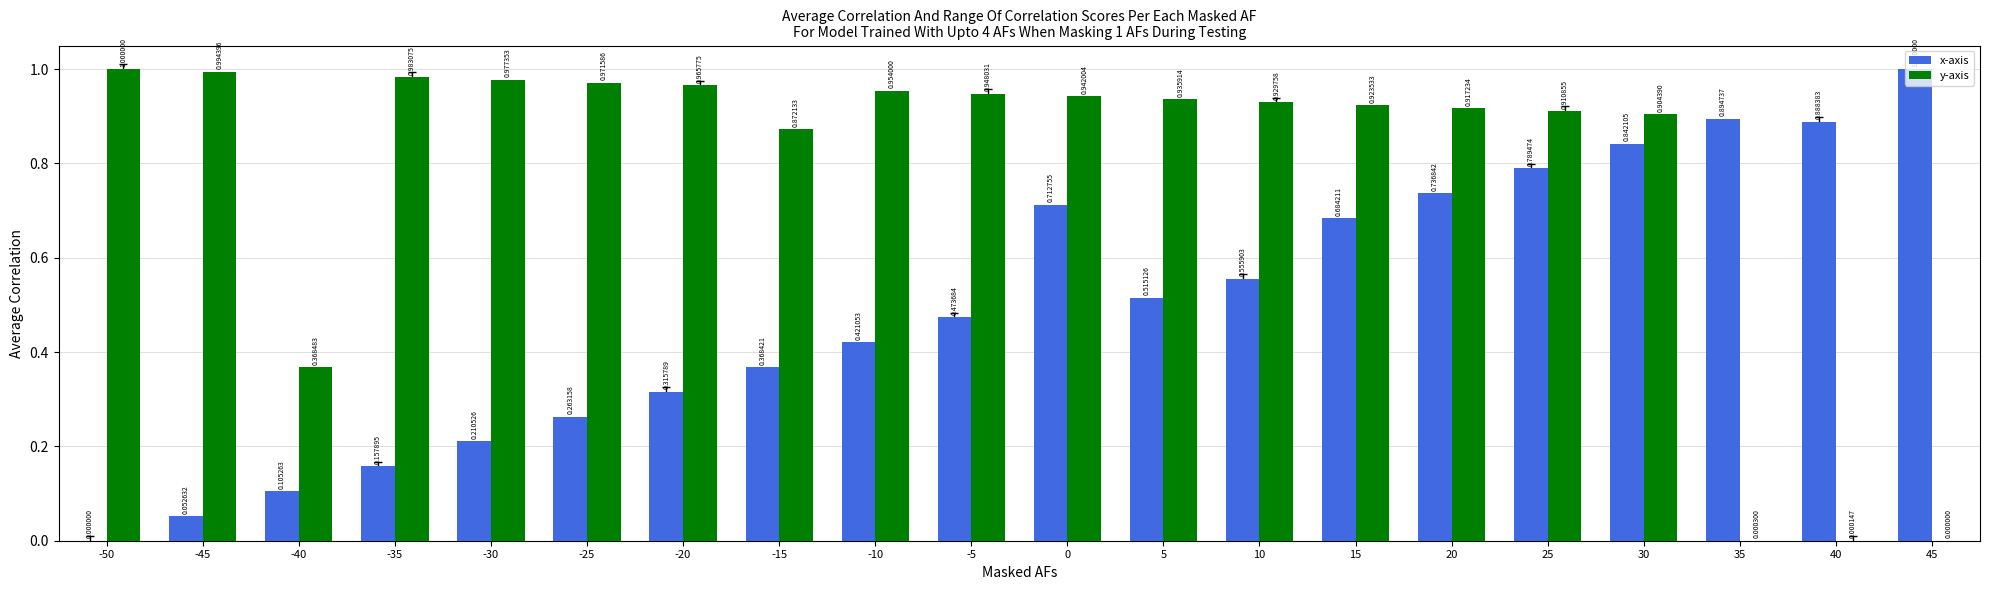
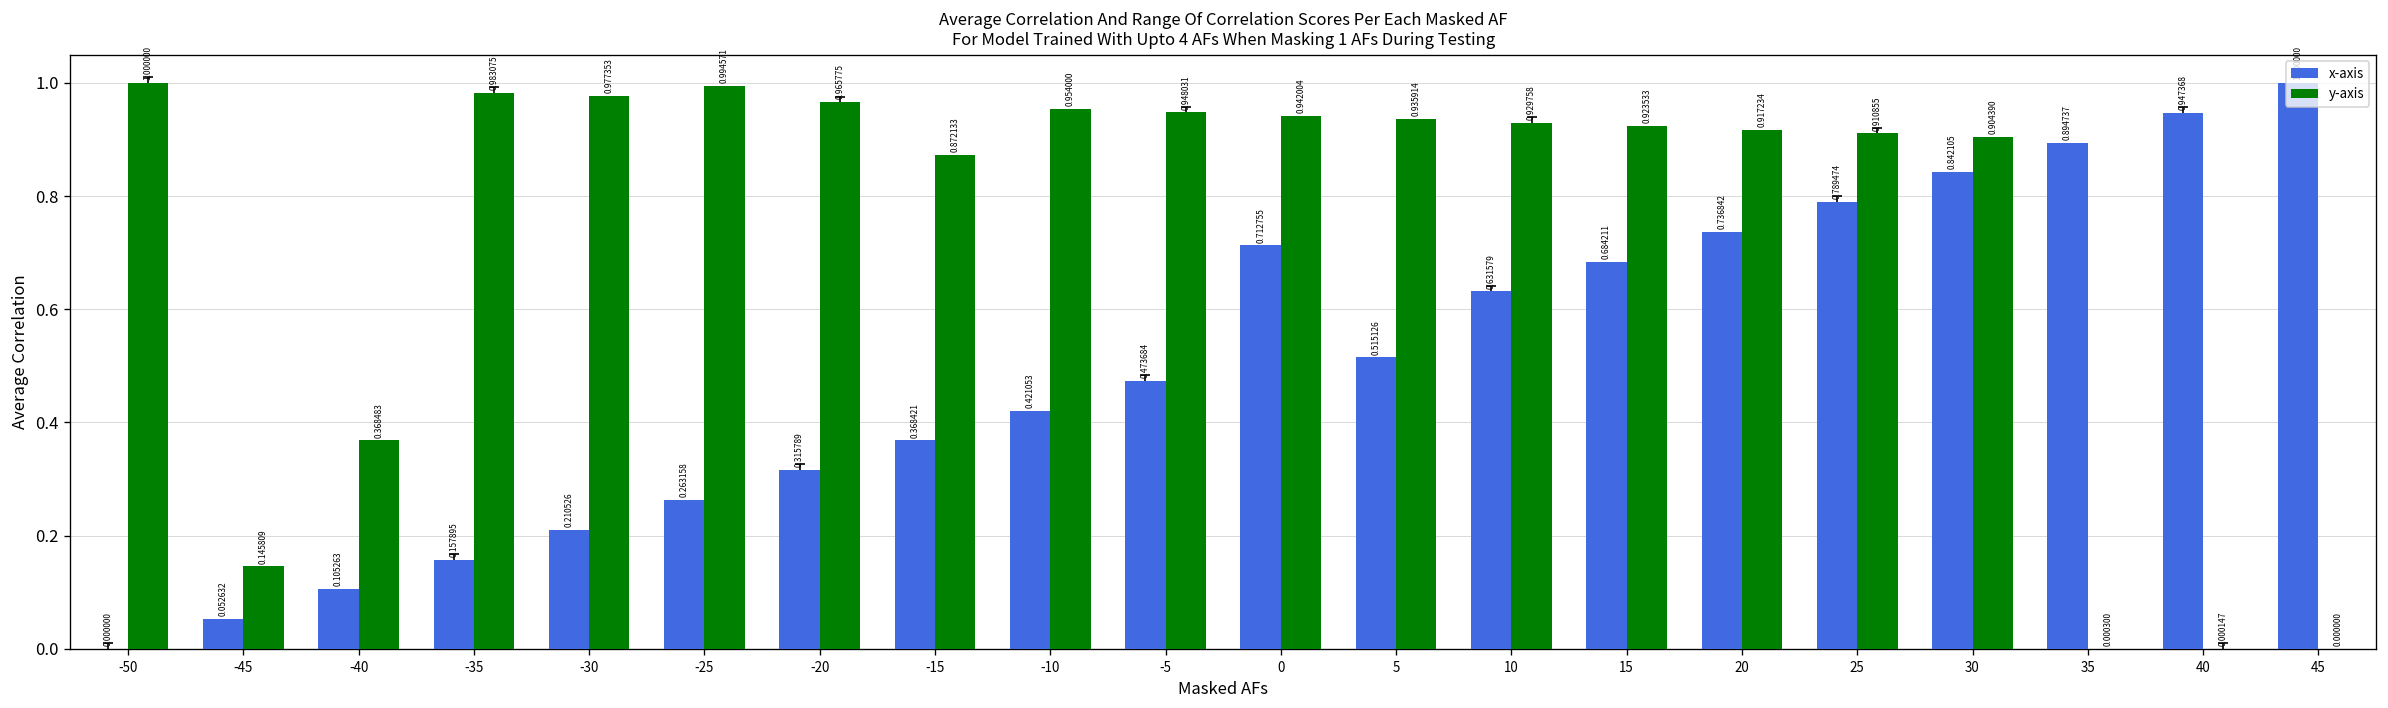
y-axis, -45: 0.994396 -> 0.145809
y-axis, -25: 0.971586 -> 0.994571
x-axis, 10: 0.555903 -> 0.631579
x-axis, 40: 0.888383 -> 0.947368
